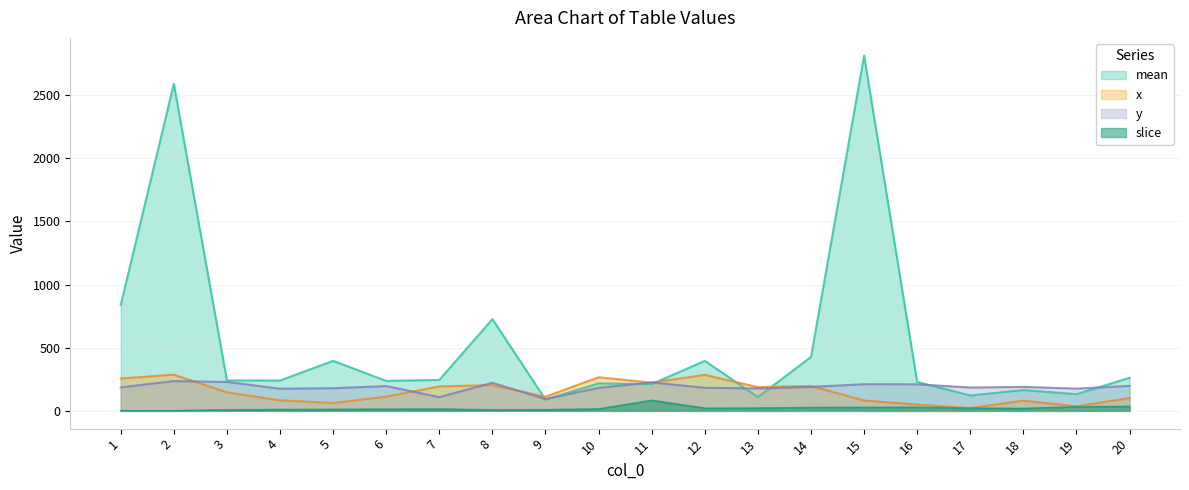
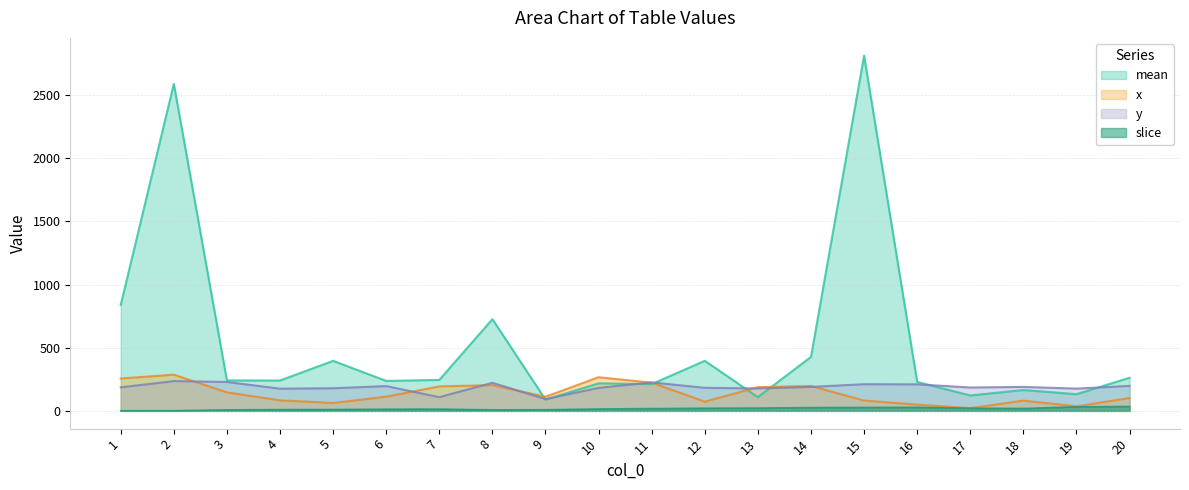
slice, 11: 80 -> 20
x, 12: 280 -> 70
